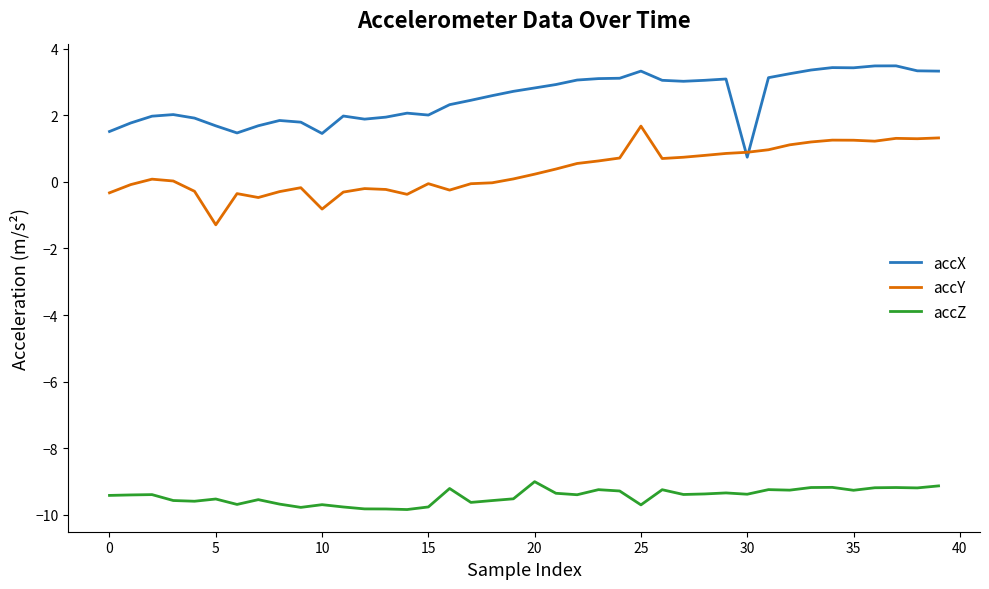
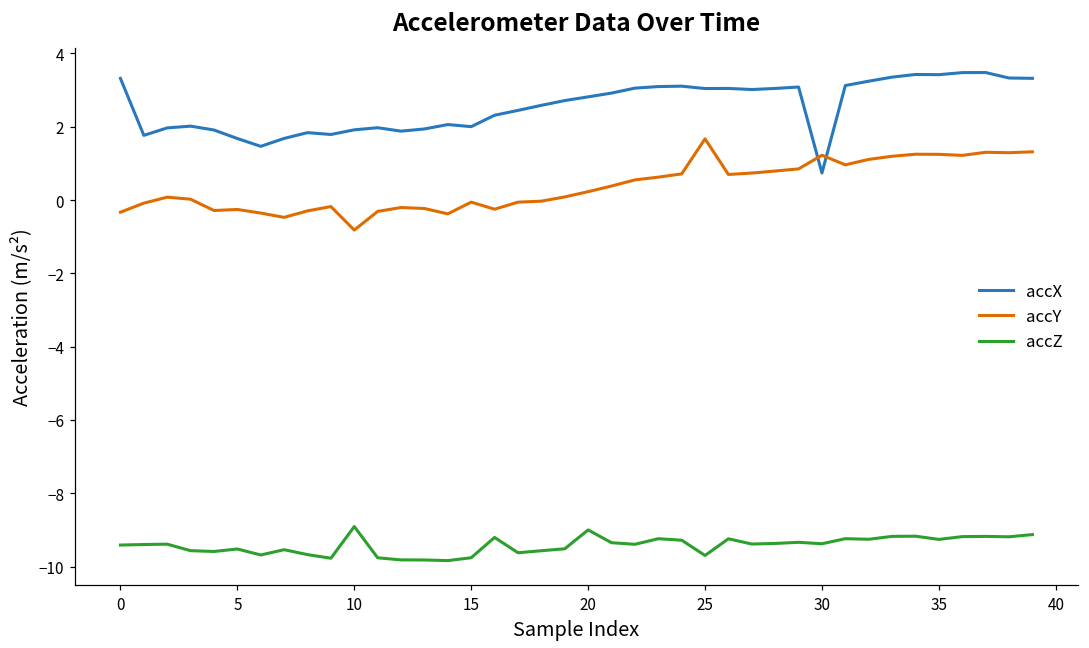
accX, 0: 1.5 -> 3.3
accY, 5: -1.3 -> -0.3
accX, 10: 1.5 -> 1.9
accZ, 10: -9.7 -> -8.9
accX, 25: 3.3 -> 3.0
accY, 30: 0.9 -> 1.2
